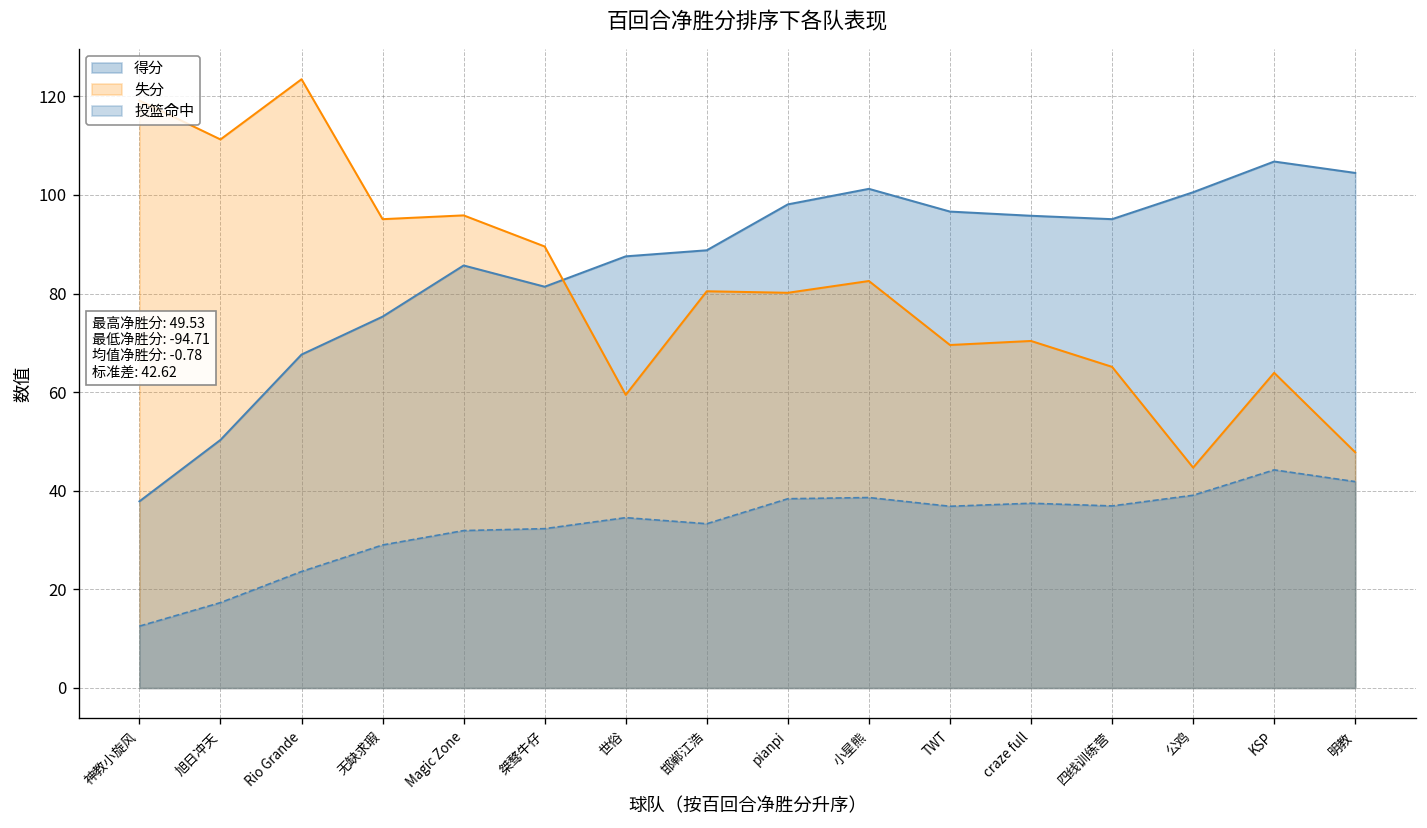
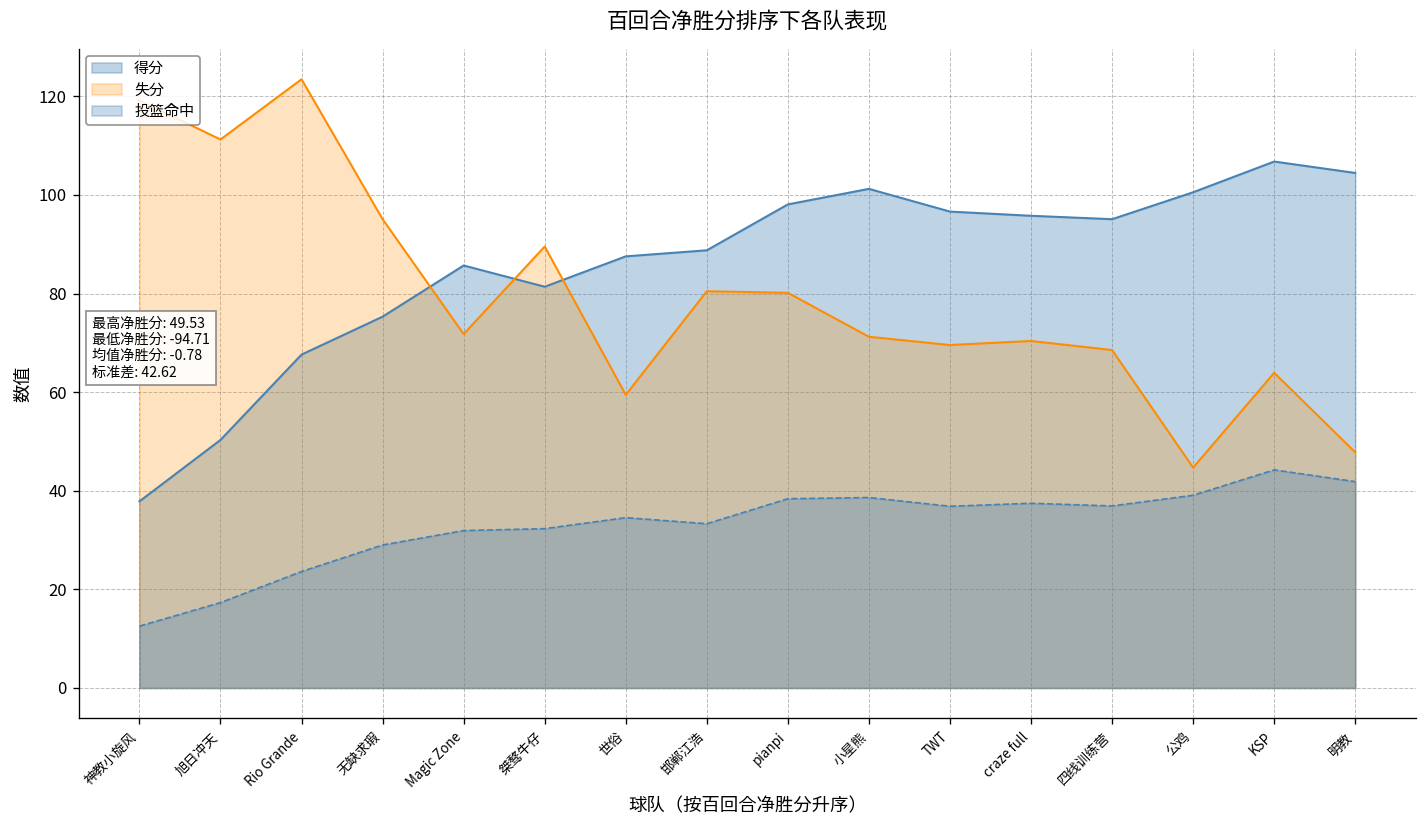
失分, Magic Zone: 96 -> 72
失分, 小星熊: 83 -> 71
失分, 四线训练营: 65 -> 69
